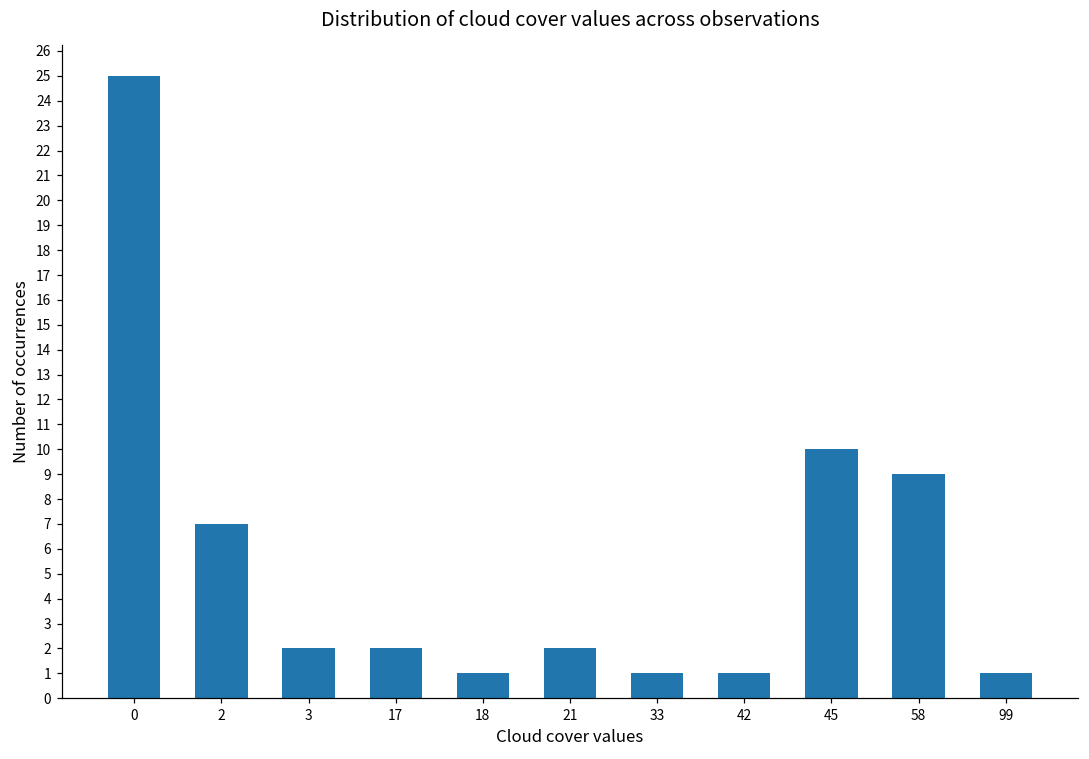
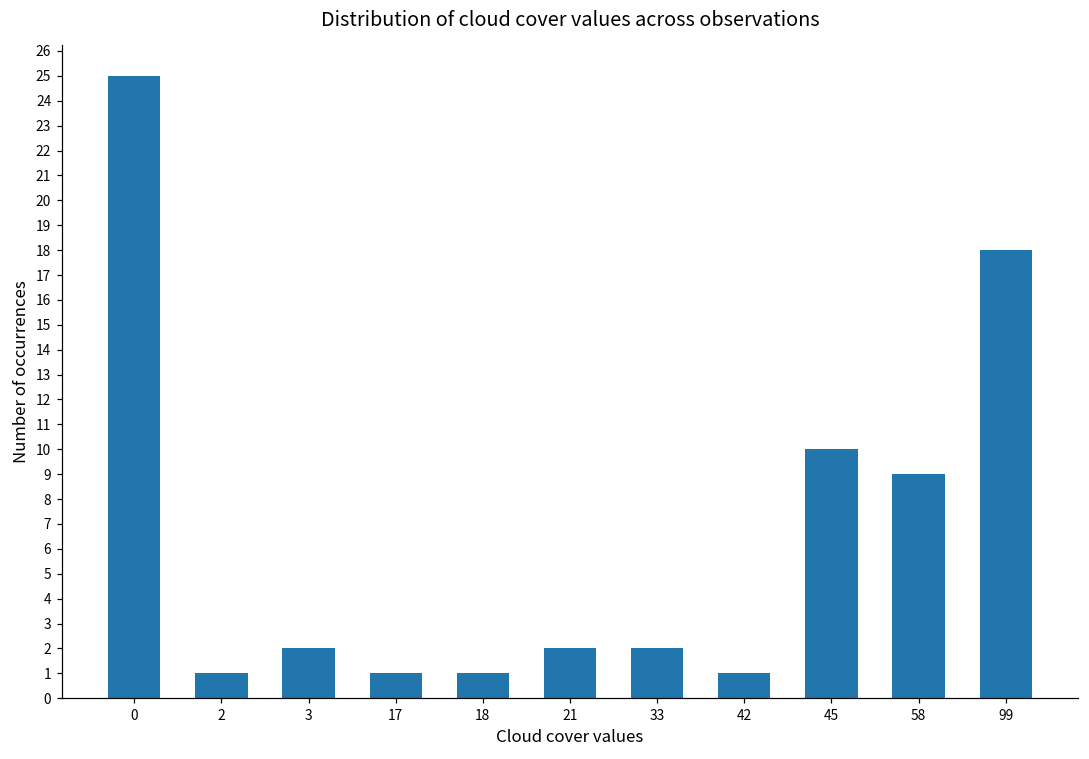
2: 7 -> 1
17: 2 -> 1
33: 1 -> 2
99: 1 -> 18
